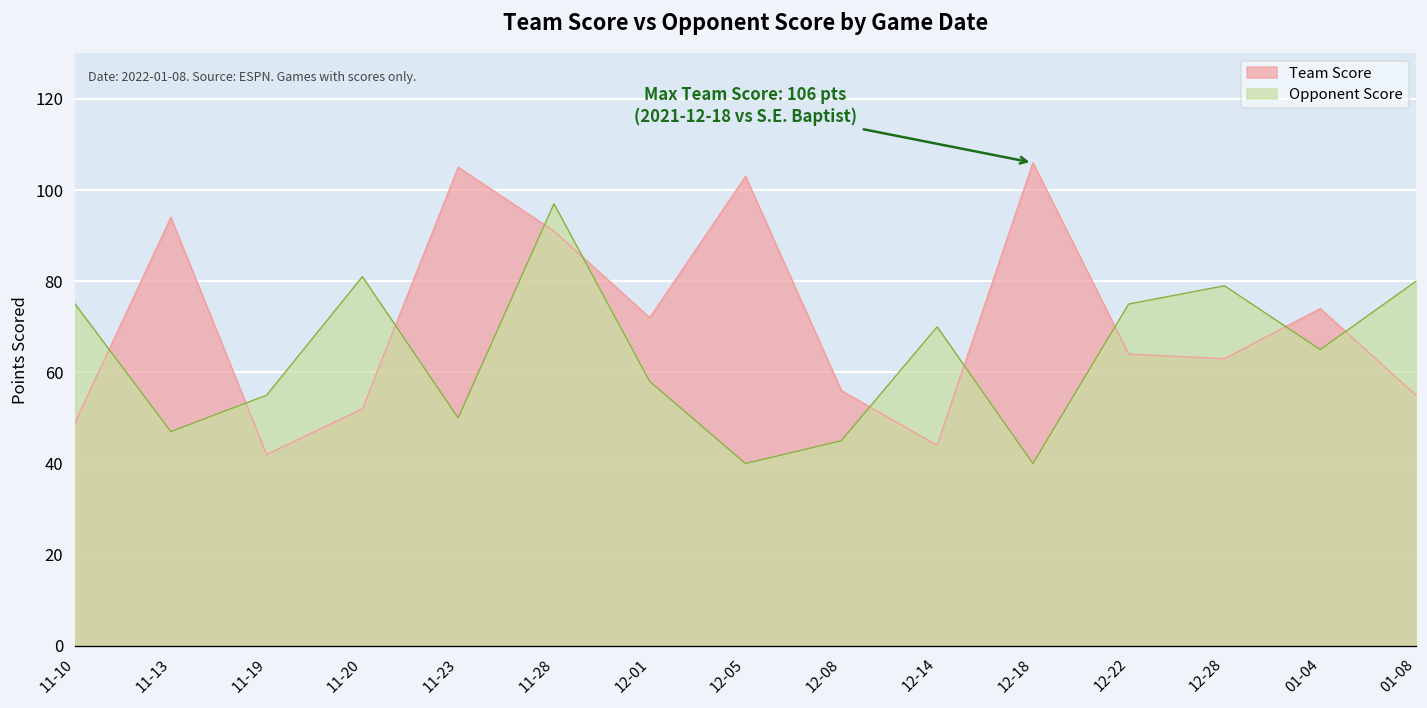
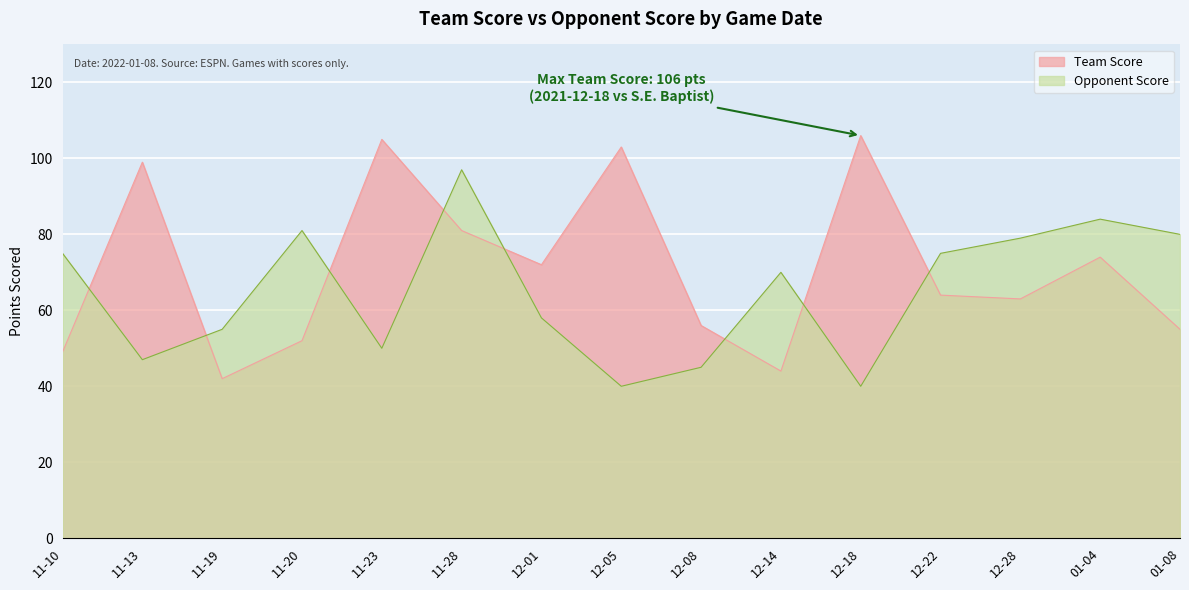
Team Score, 11-13: 94 -> 99
Team Score, 11-28: 91 -> 81
Opponent Score, 01-04: 65 -> 84
